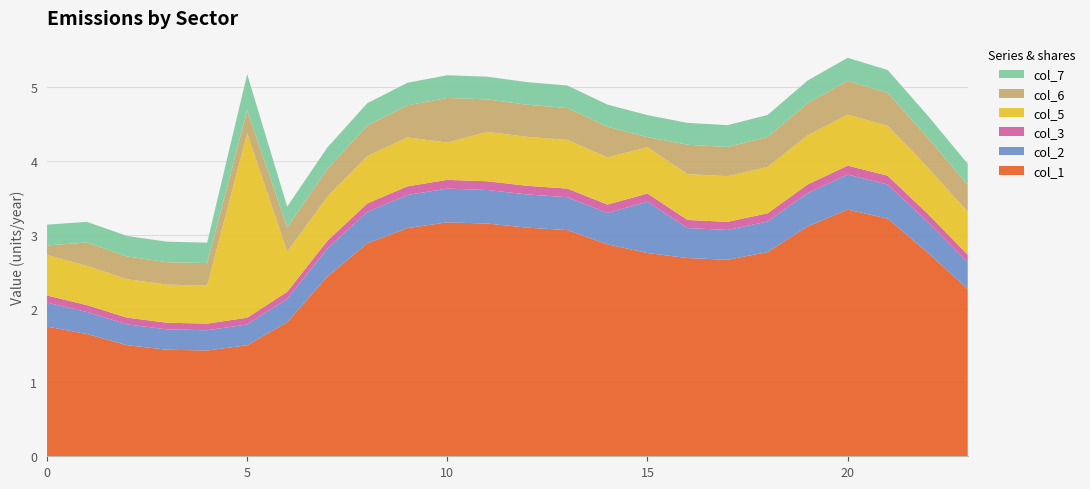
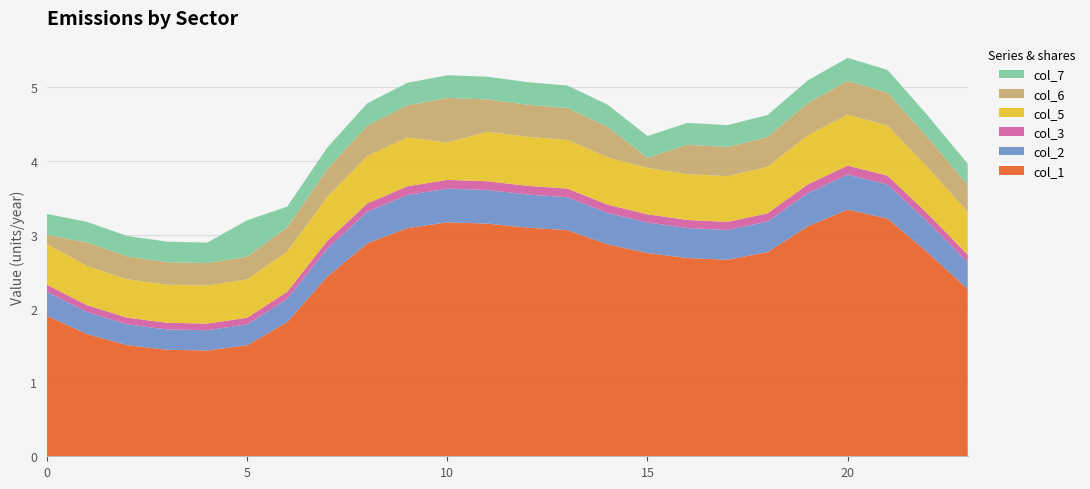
col_1, 0: 1.8 -> 1.9
col_5, 5: 2.5 -> 0.5
col_2, 15: 0.7 -> 0.4
